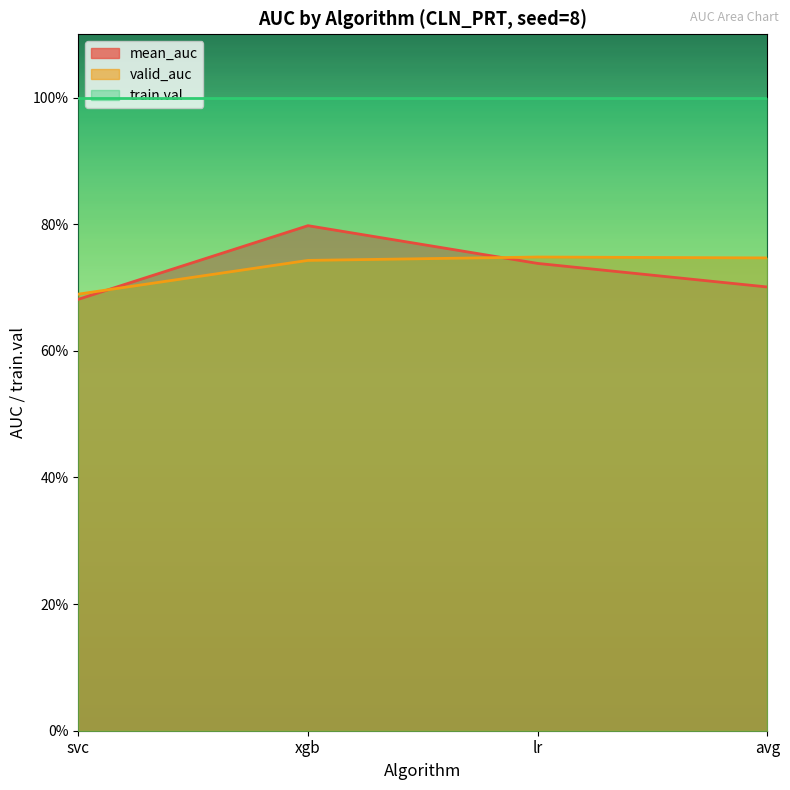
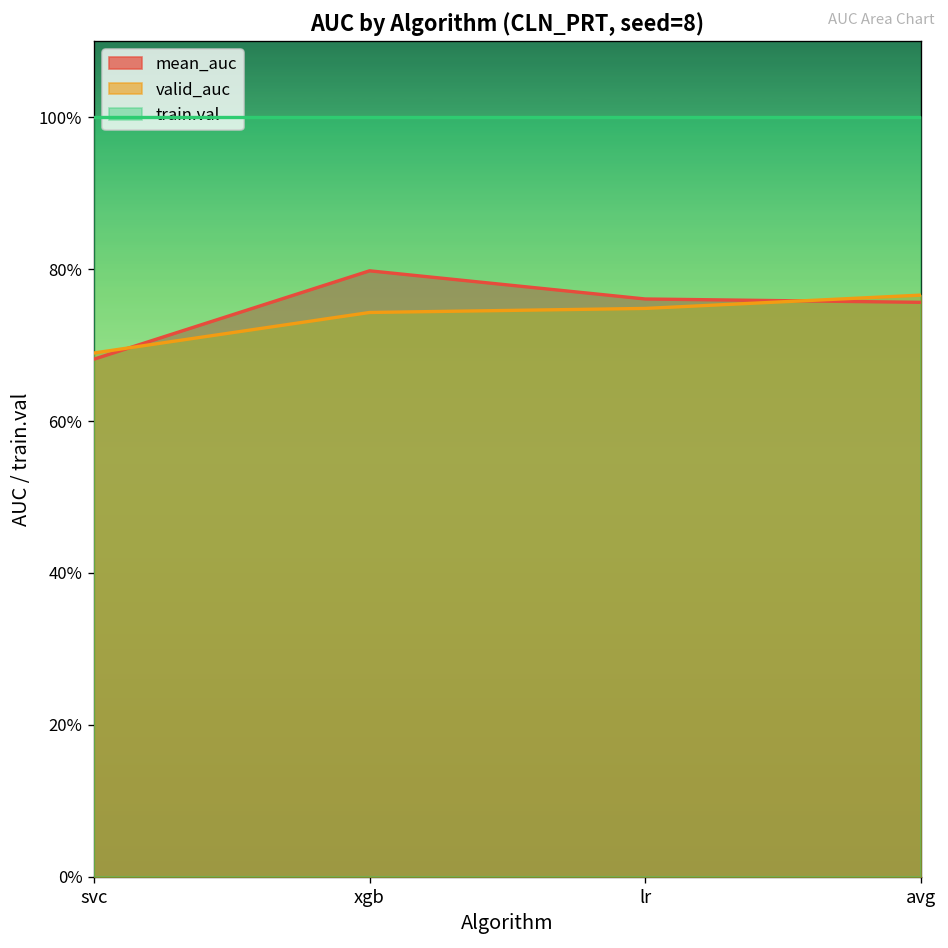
mean_auc, lr: 74% -> 76%
mean_auc, avg: 70% -> 76%
valid_auc, avg: 75% -> 77%
